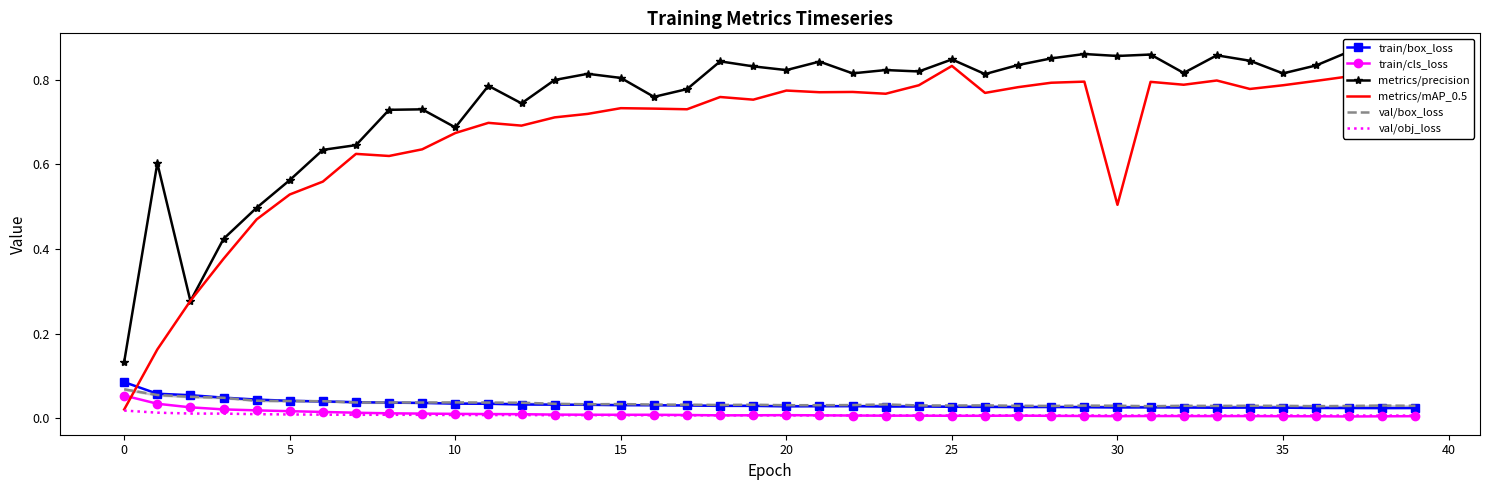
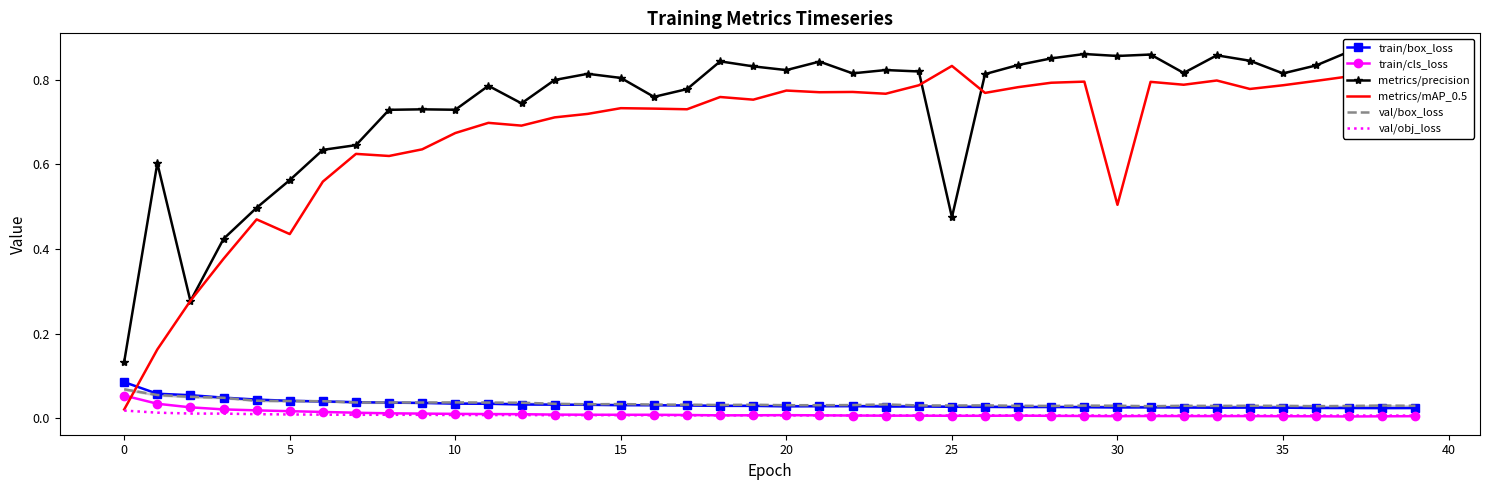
metrics/mAP_0.5, 5: 0.53 -> 0.44
metrics/precision, 10: 0.69 -> 0.73
metrics/precision, 25: 0.85 -> 0.47
